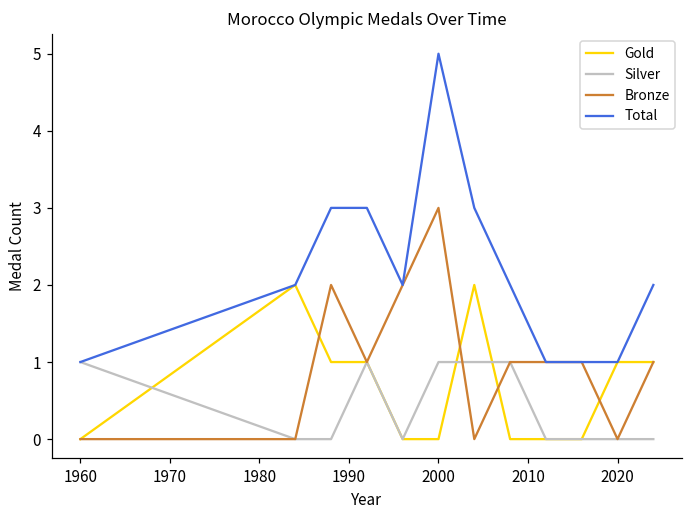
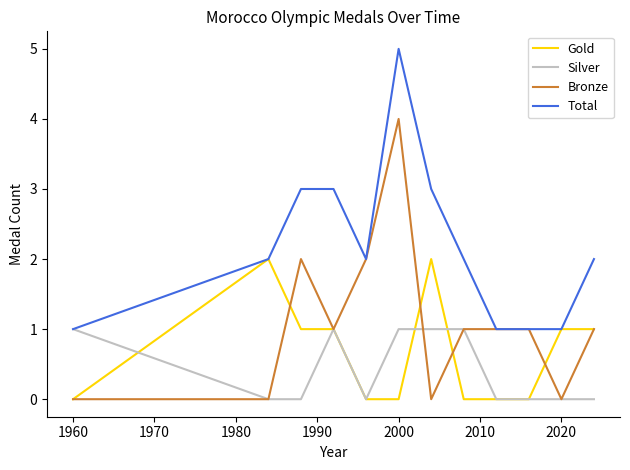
Bronze, 2000: 3 -> 4
